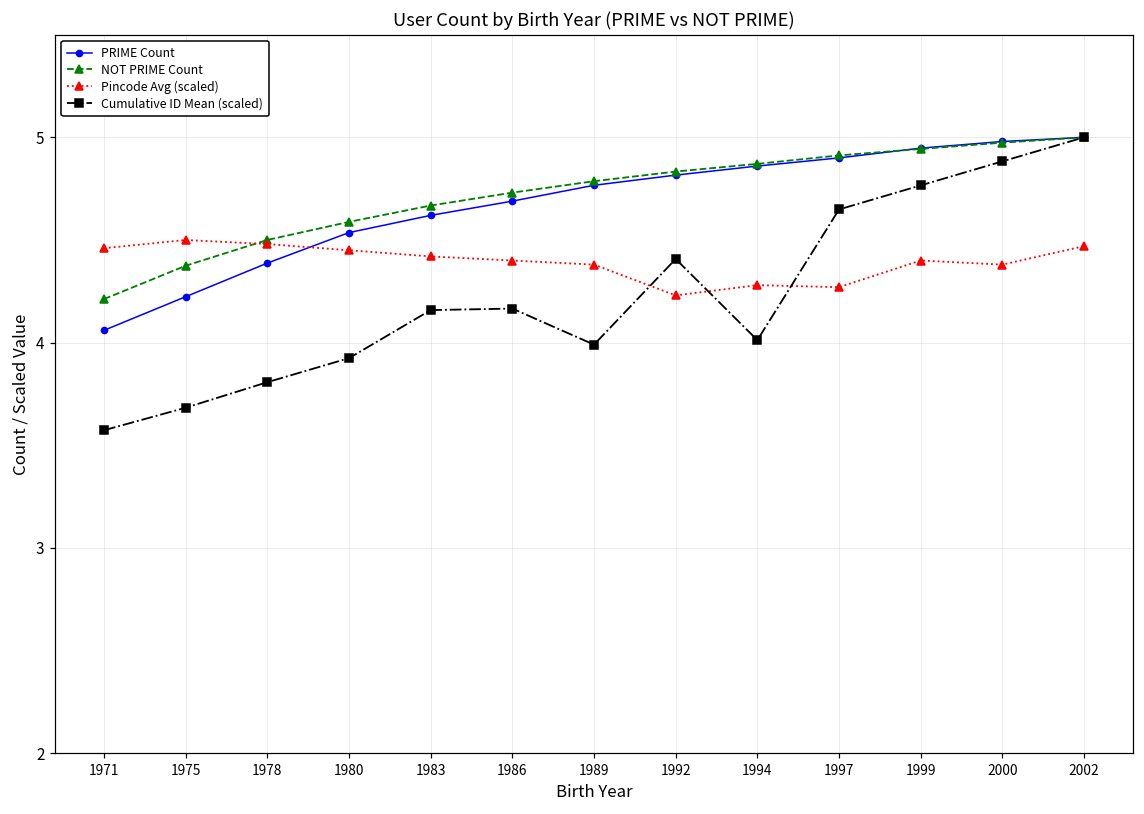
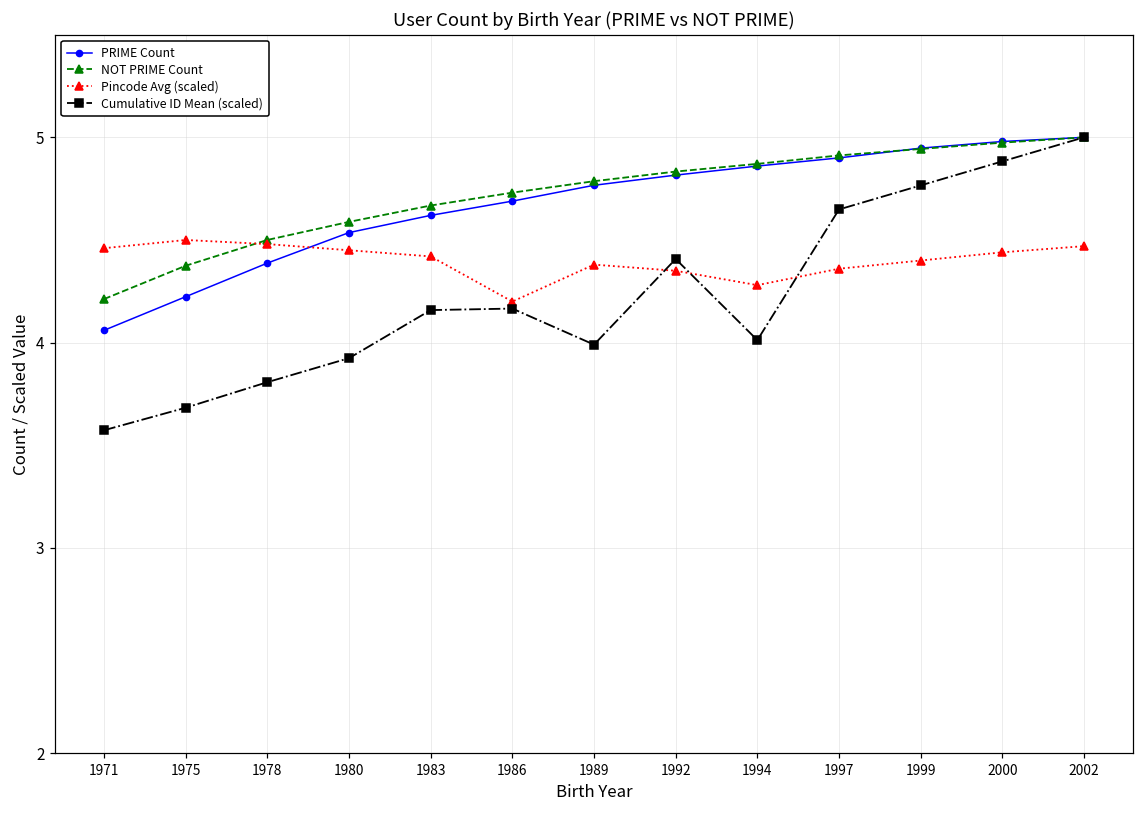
Pincode Avg (scaled), 1986: 4.4 -> 4.2
Pincode Avg (scaled), 1992: 4.23 -> 4.35
Pincode Avg (scaled), 1997: 4.27 -> 4.36
Pincode Avg (scaled), 2000: 4.38 -> 4.44
